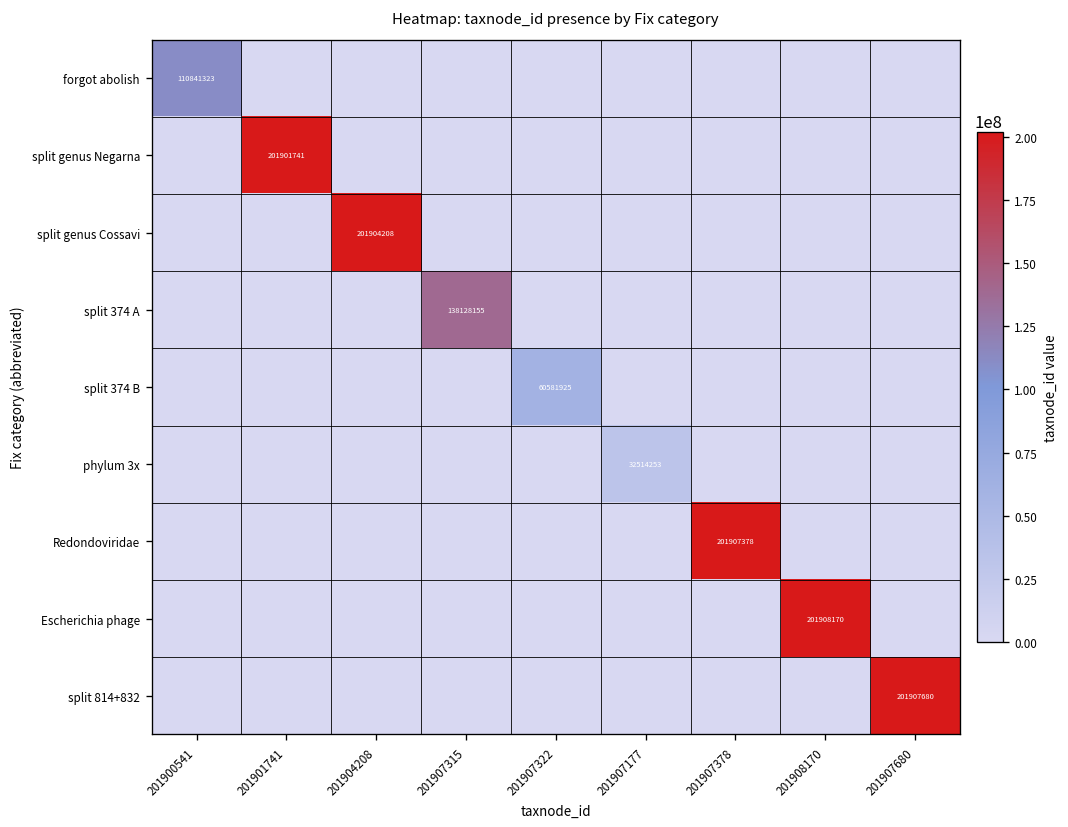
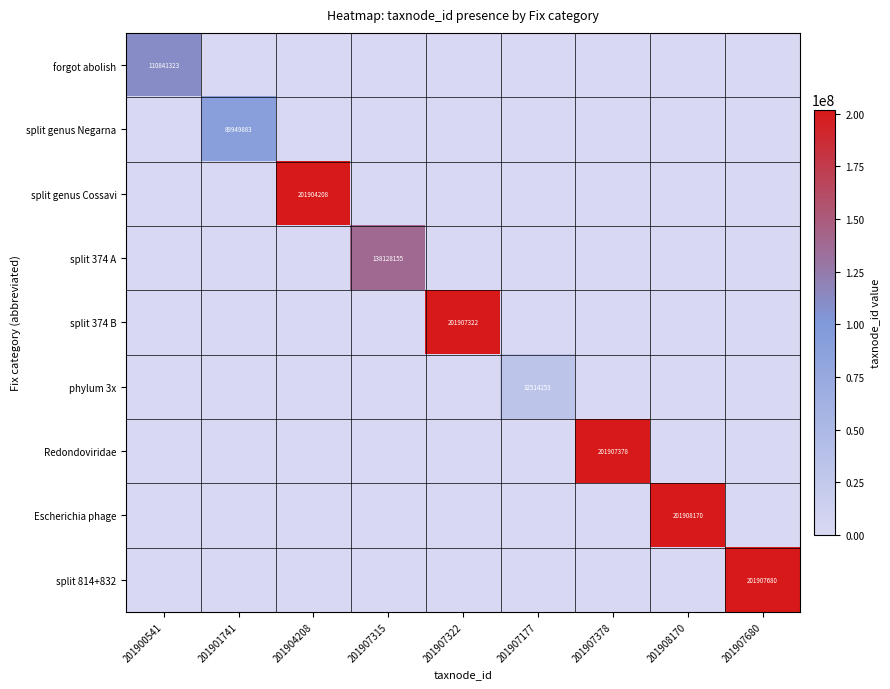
split genus Negarna, 201901741: 201901741 -> 89949883
split 374 B, 201907322: 60581925 -> 201907322
